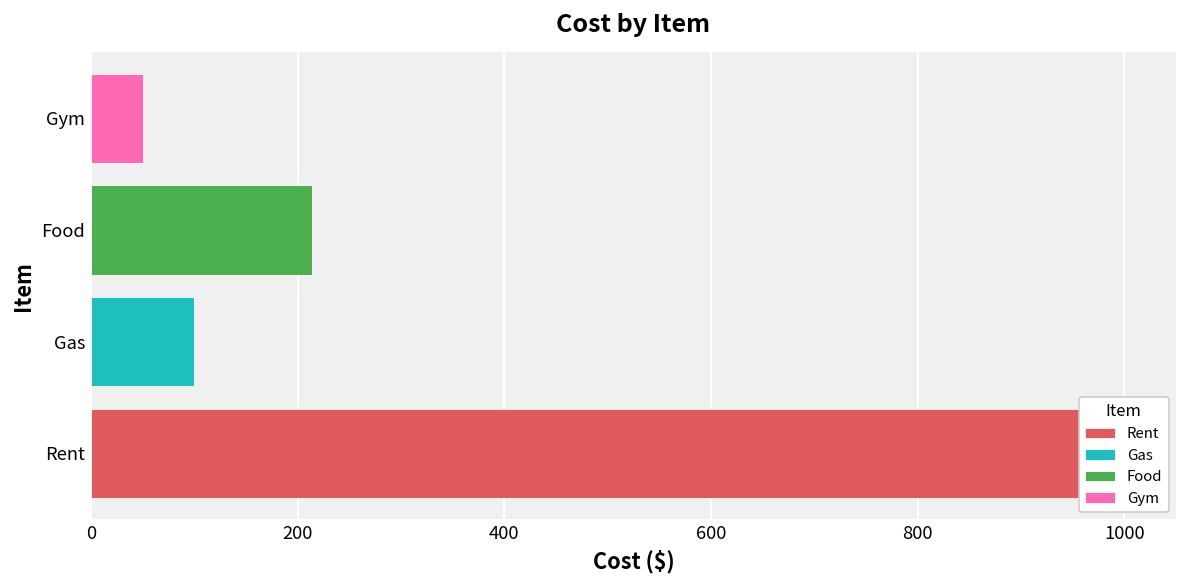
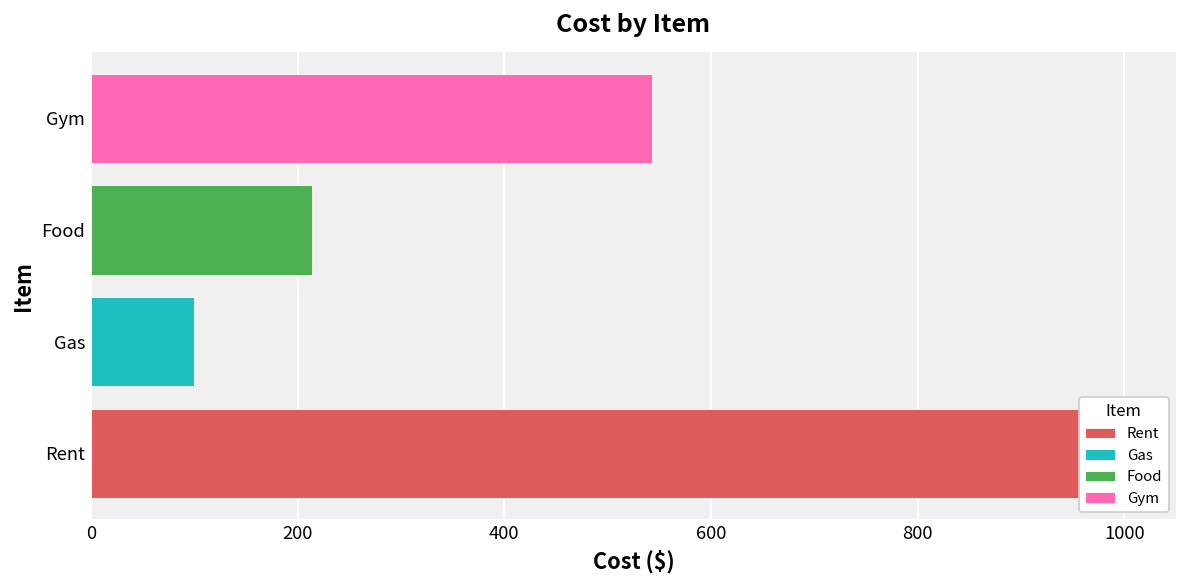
Gym: 50 -> 540
